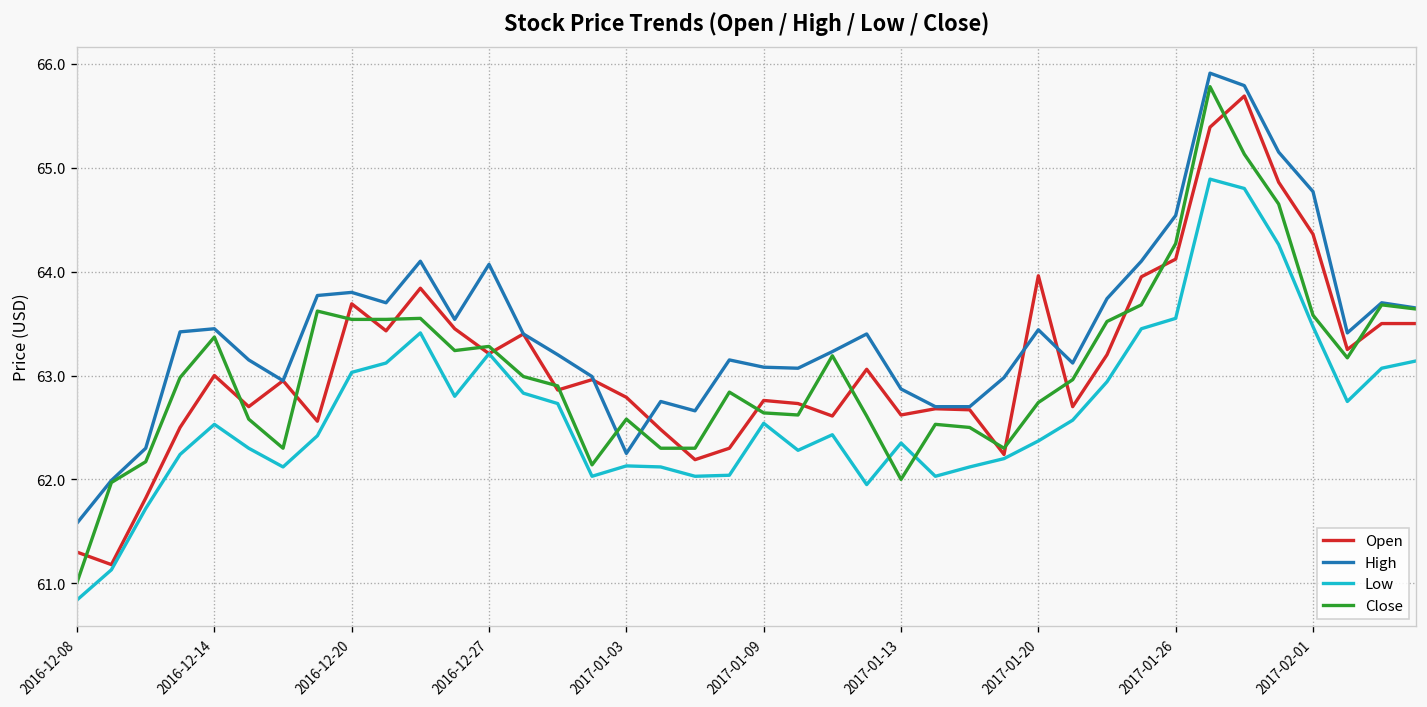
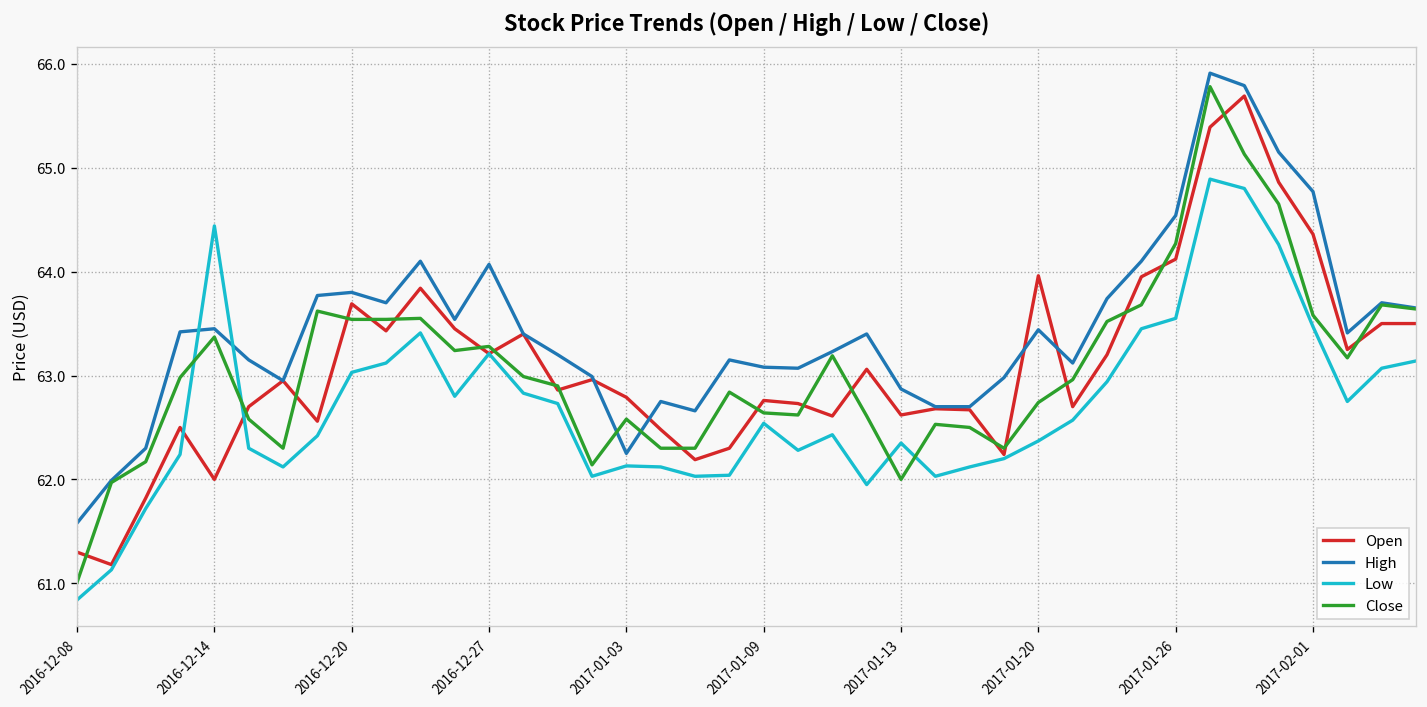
Open, 2016-12-14: 63 -> 62
Low, 2016-12-14: 62.5 -> 64.4
